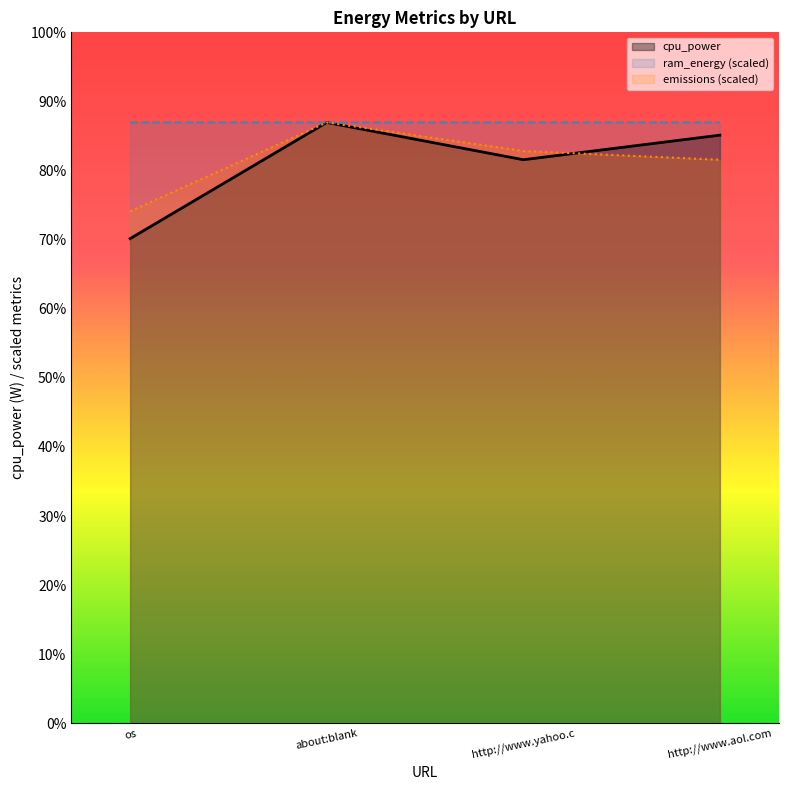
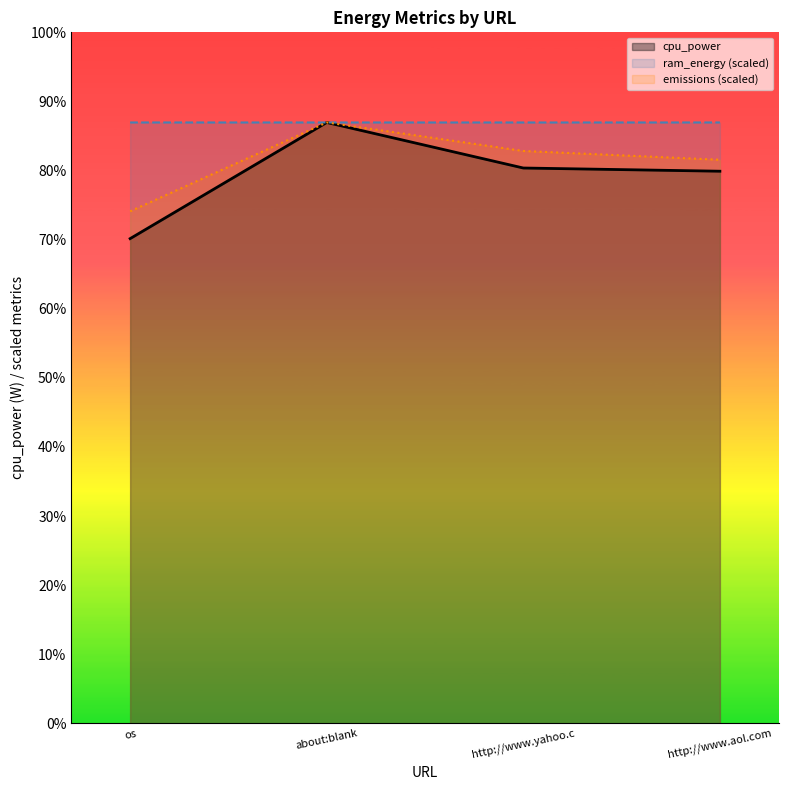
cpu_power, http://www.yahoo.c: 82% -> 80%
cpu_power, http://www.aol.com: 85% -> 80%
